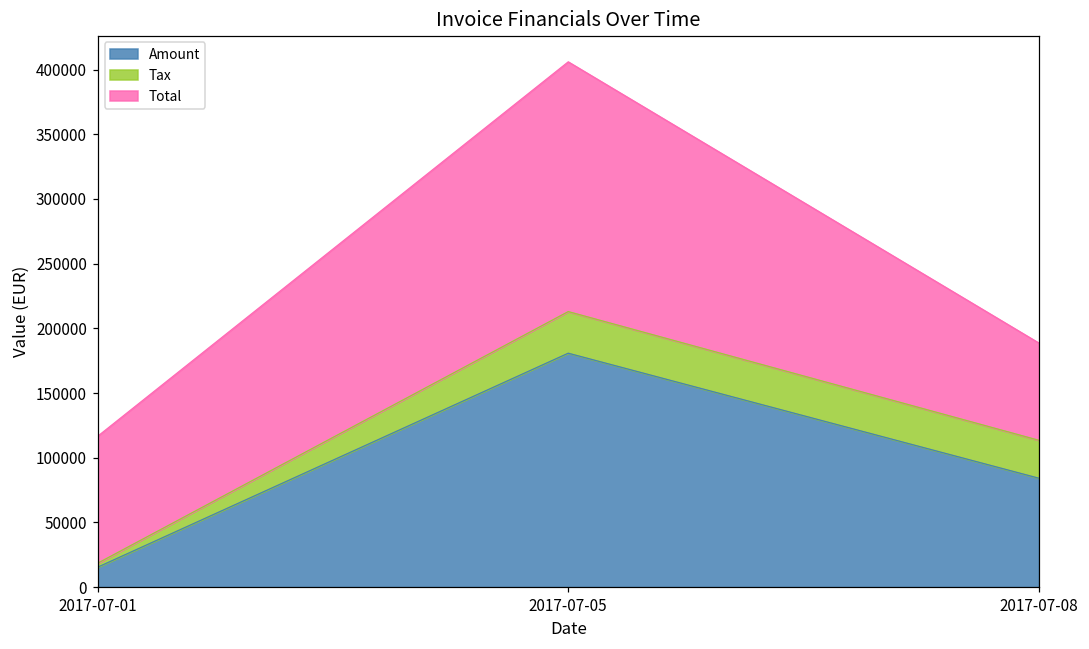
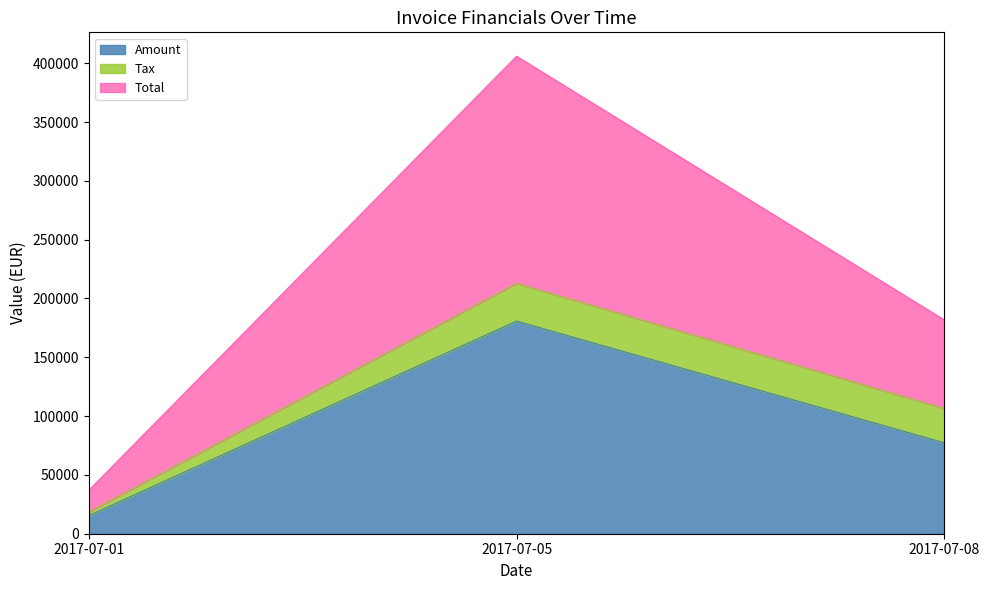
Total, 2017-07-01: 98000 -> 18000
Amount, 2017-07-08: 84000 -> 77000
